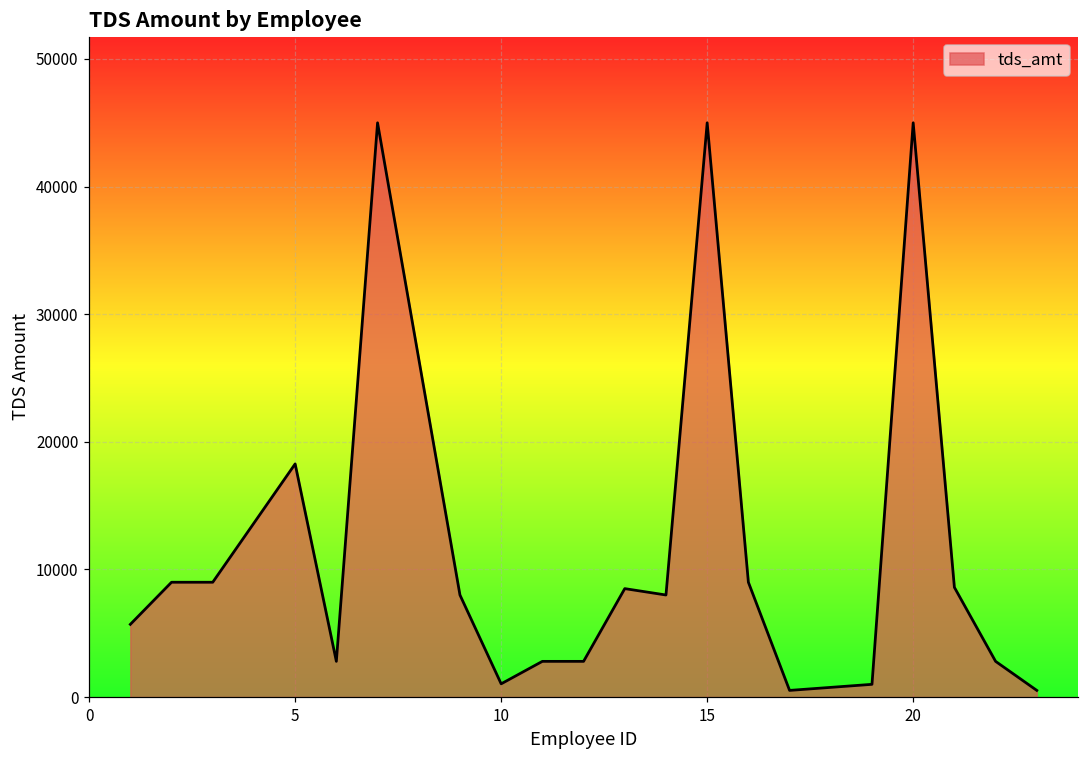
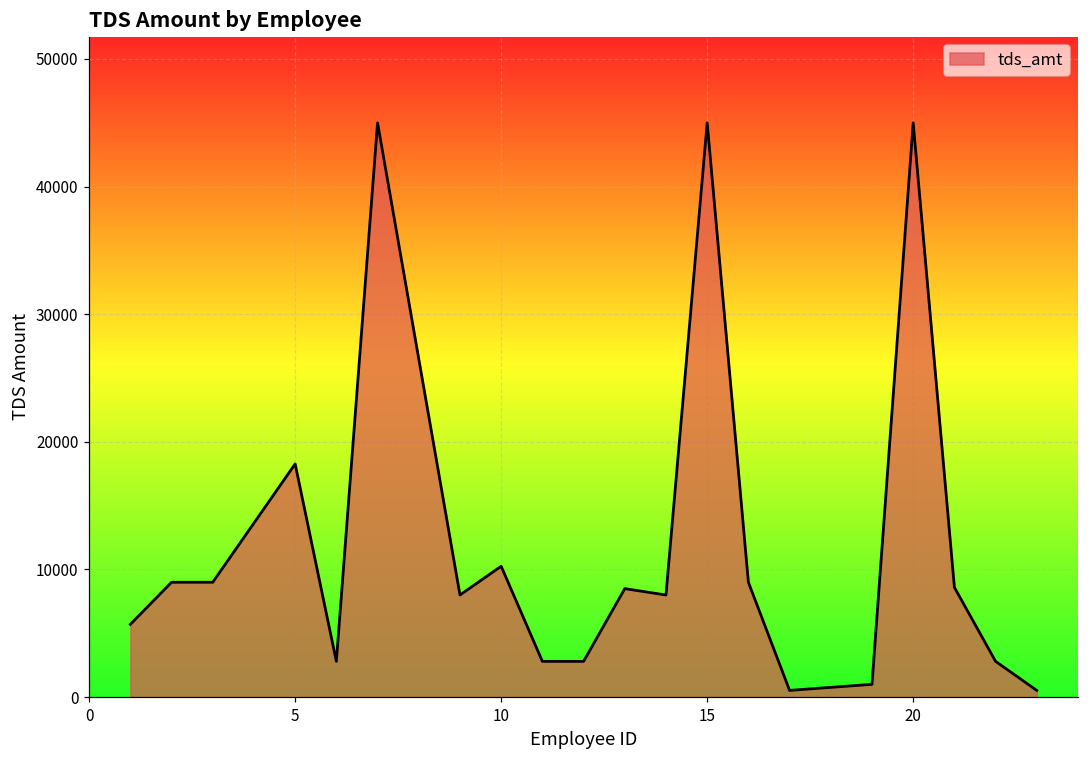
10: 1000 -> 10300
